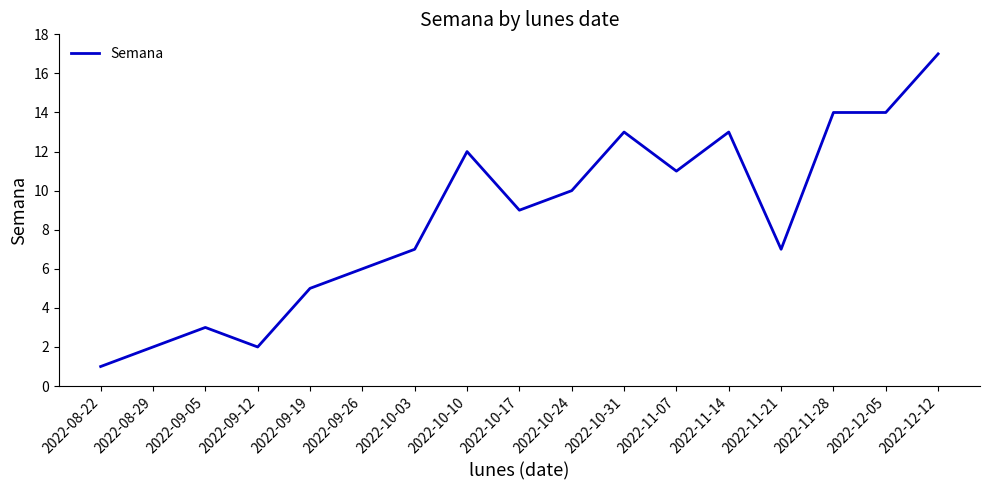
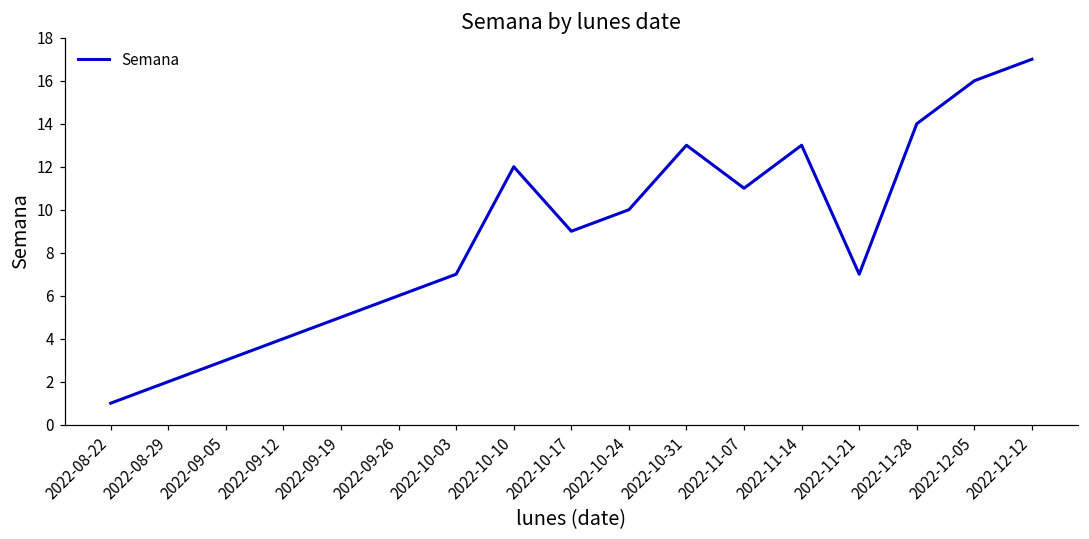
2022-09-12: 2 -> 4
2022-12-05: 14 -> 16
